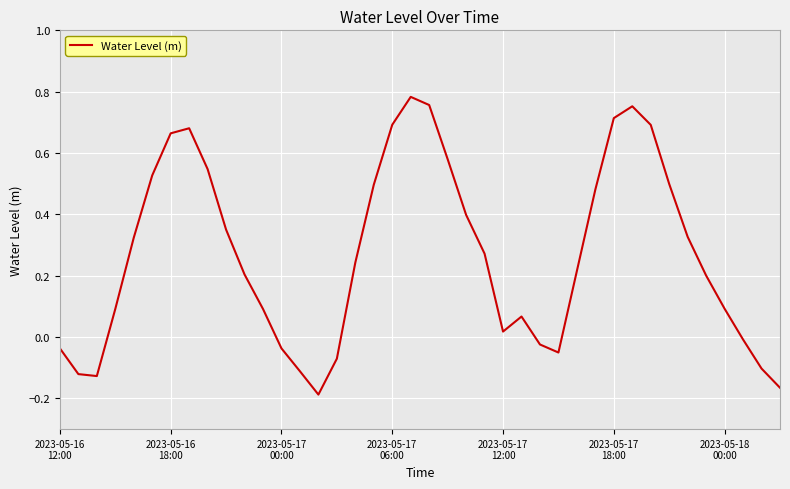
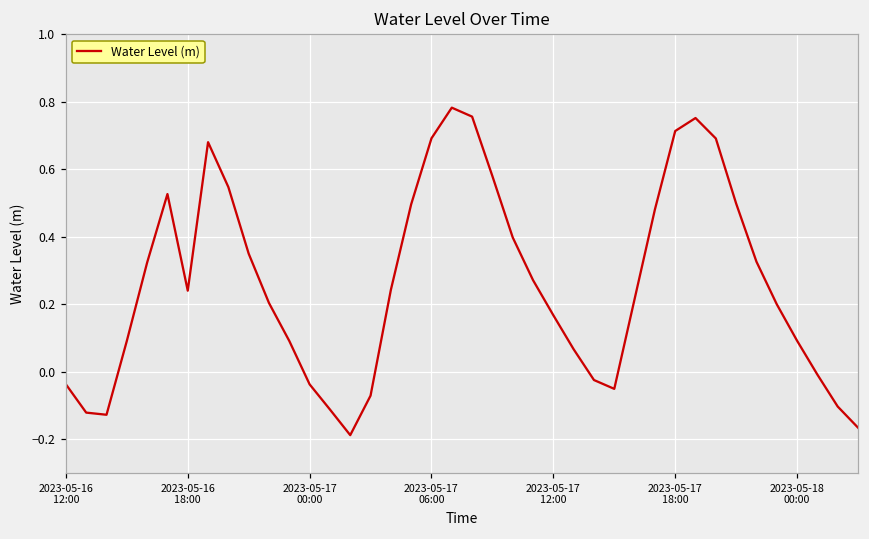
2023-05-16 18:00: 0.66 -> 0.24
2023-05-17 12:00: 0.02 -> 0.17
